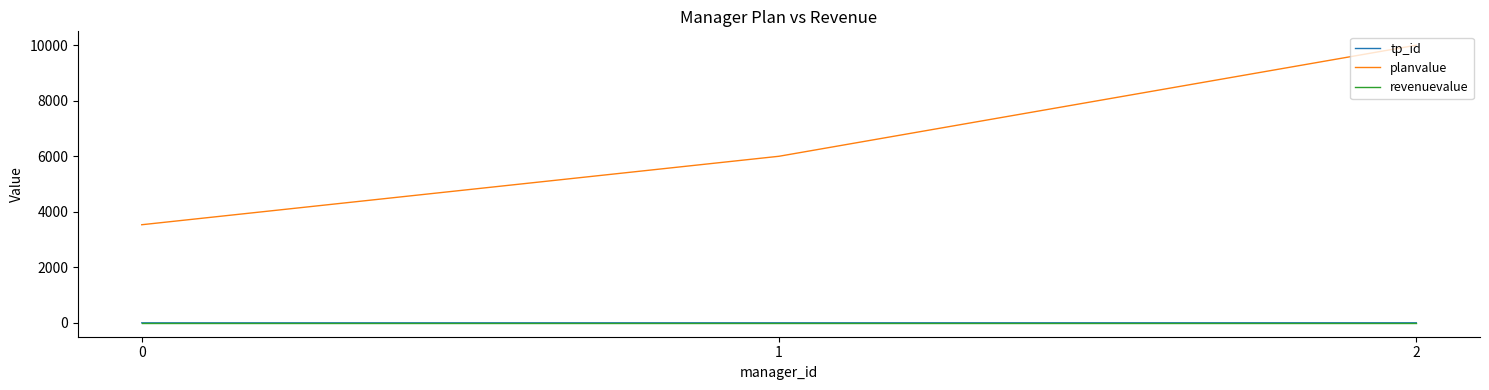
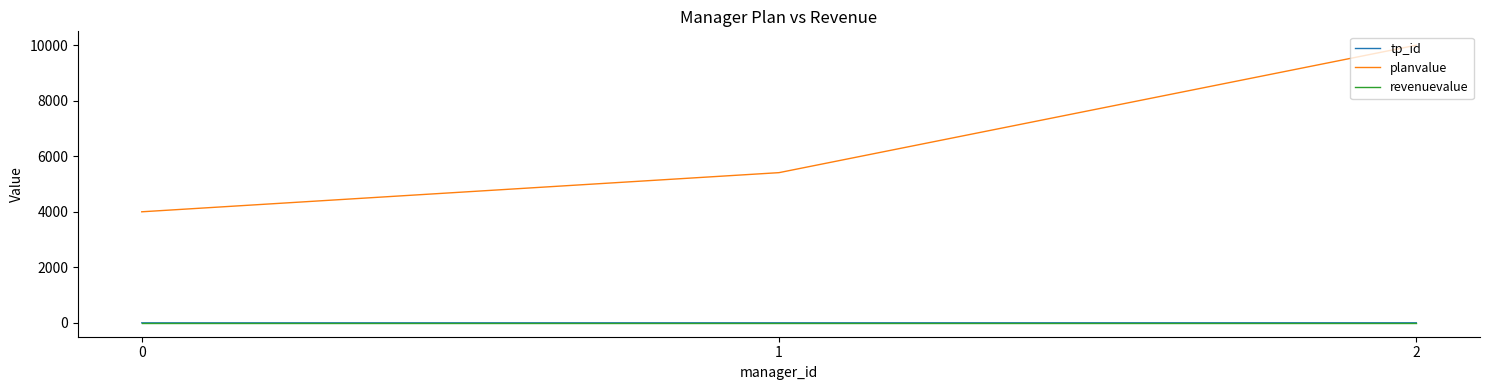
planvalue, 0: 3500 -> 4000
planvalue, 1: 6000 -> 5400
